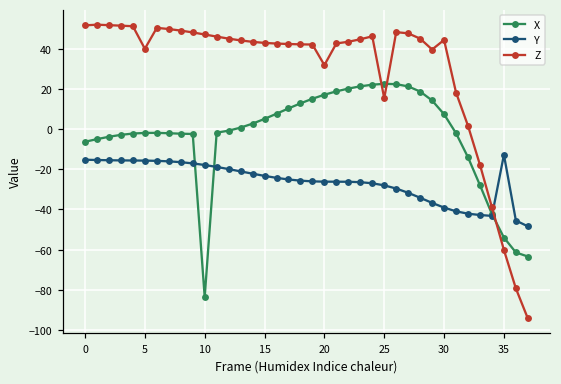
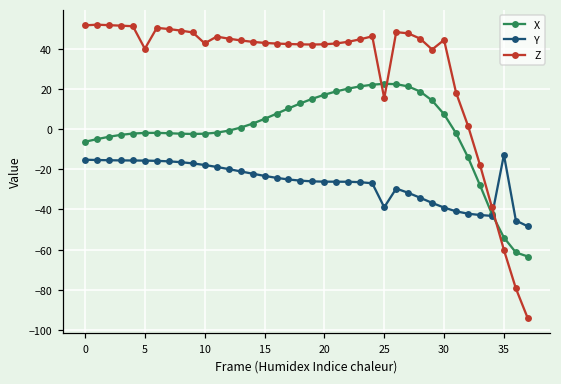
X, 10: -84 -> -2
Z, 10: 47 -> 43
Z, 20: 32 -> 42
Y, 25: -28 -> -39
